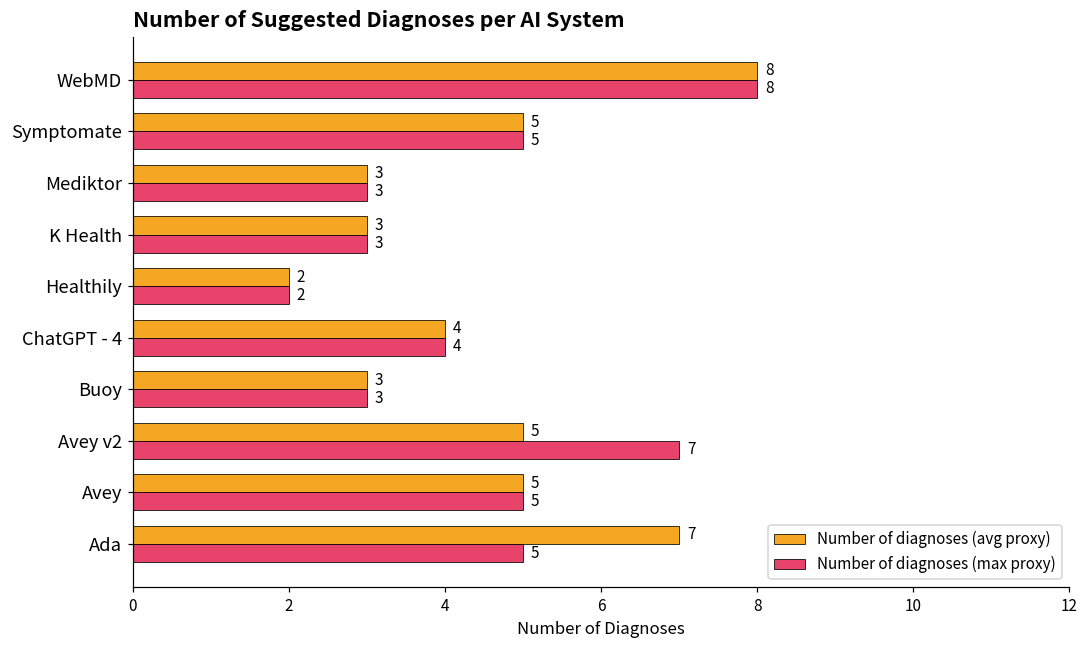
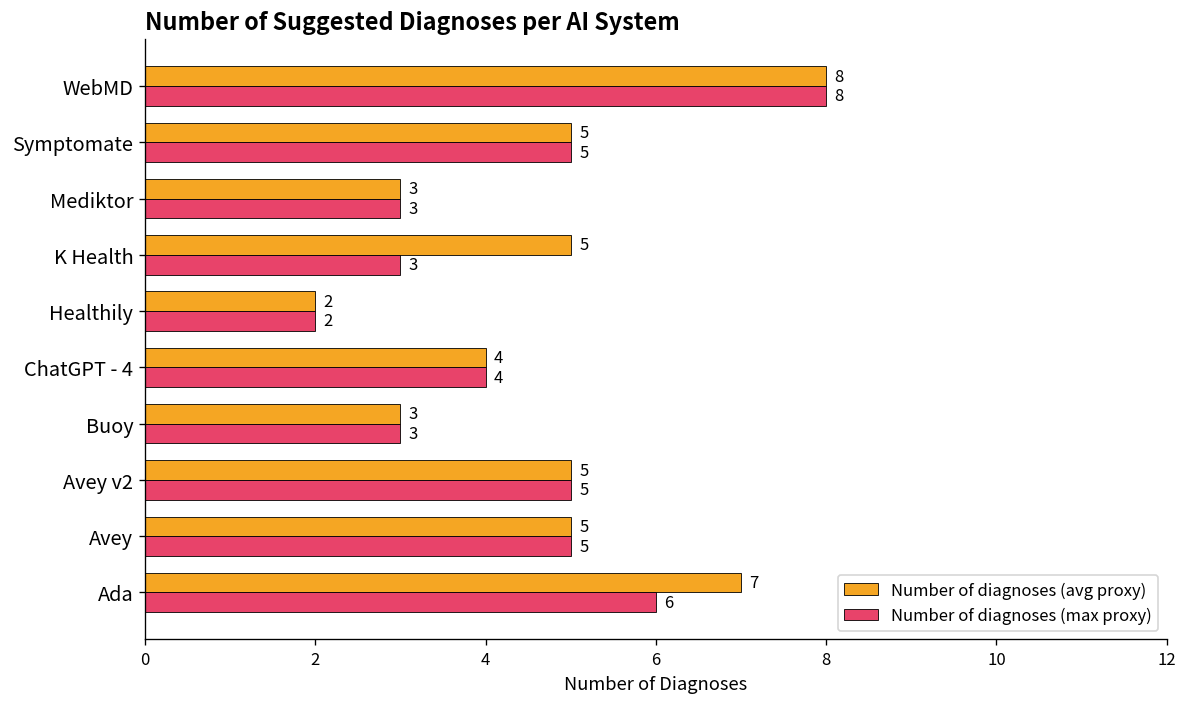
Number of diagnoses (avg proxy), K Health: 3 -> 5
Number of diagnoses (max proxy), Avey v2: 7 -> 5
Number of diagnoses (max proxy), Ada: 5 -> 6
